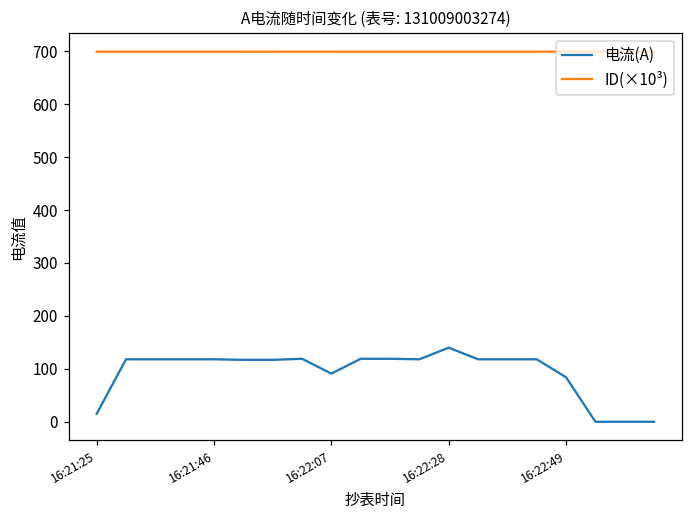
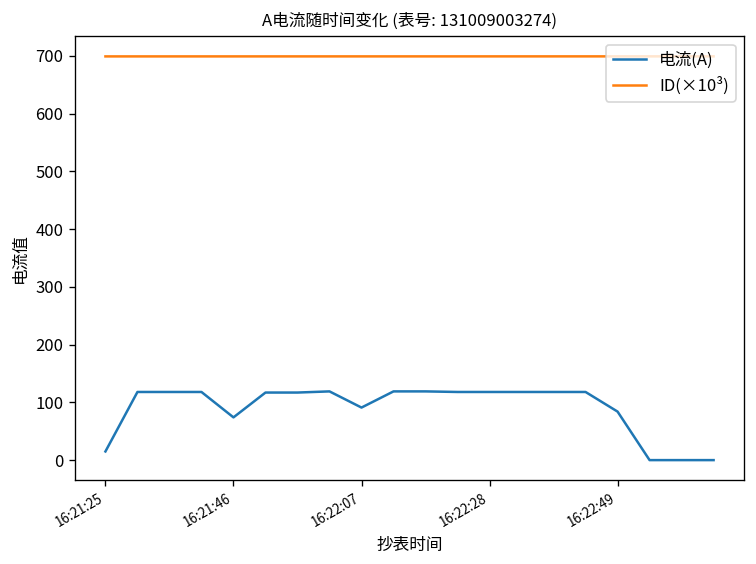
电流(A), 16:21:46: 120 -> 70
电流(A), 16:22:28: 140 -> 120
